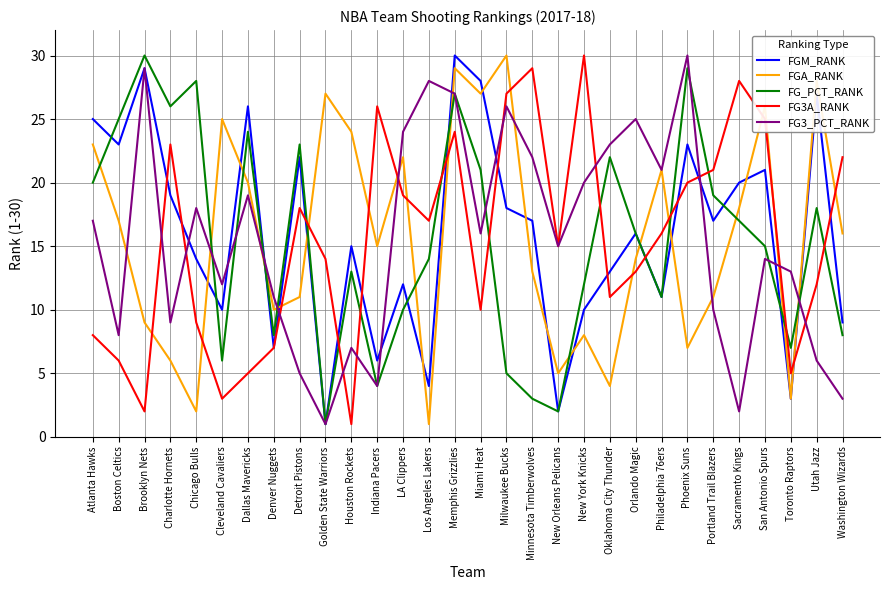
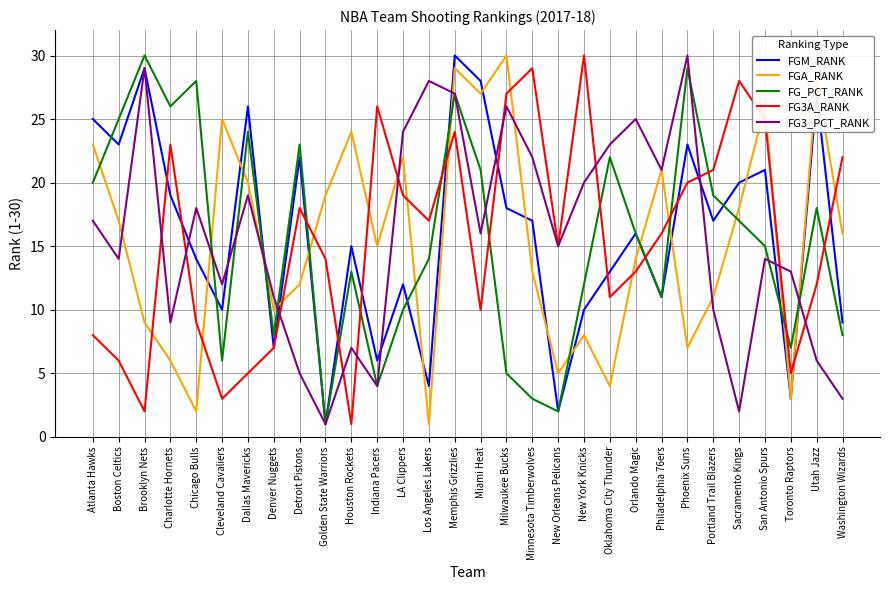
FG3_PCT_RANK, Boston Celtics: 8 -> 14
FGA_RANK, Detroit Pistons: 11 -> 12
FGA_RANK, Golden State Warriors: 27 -> 19
